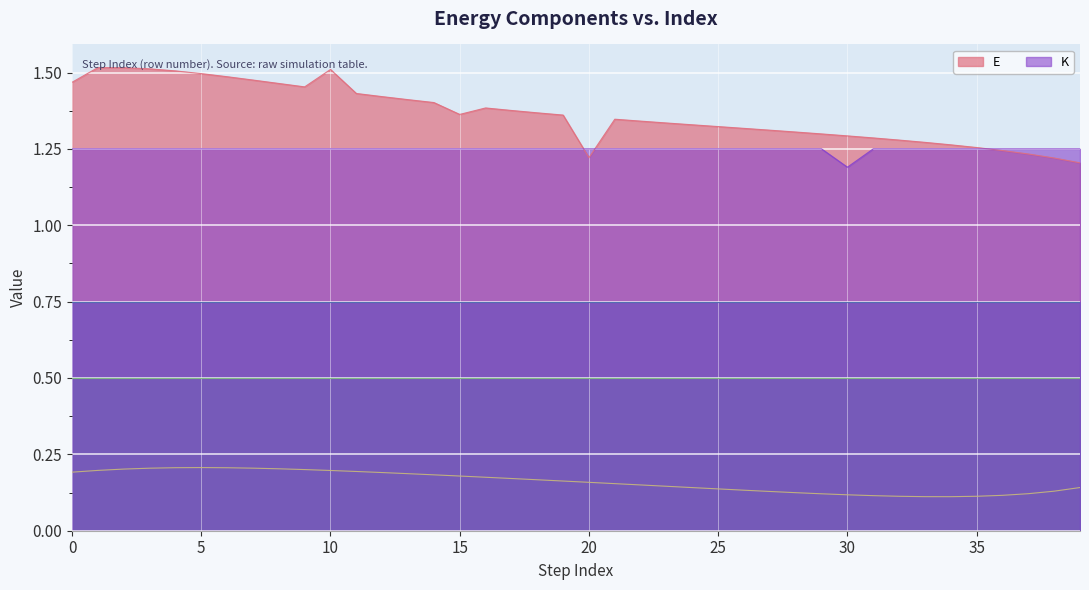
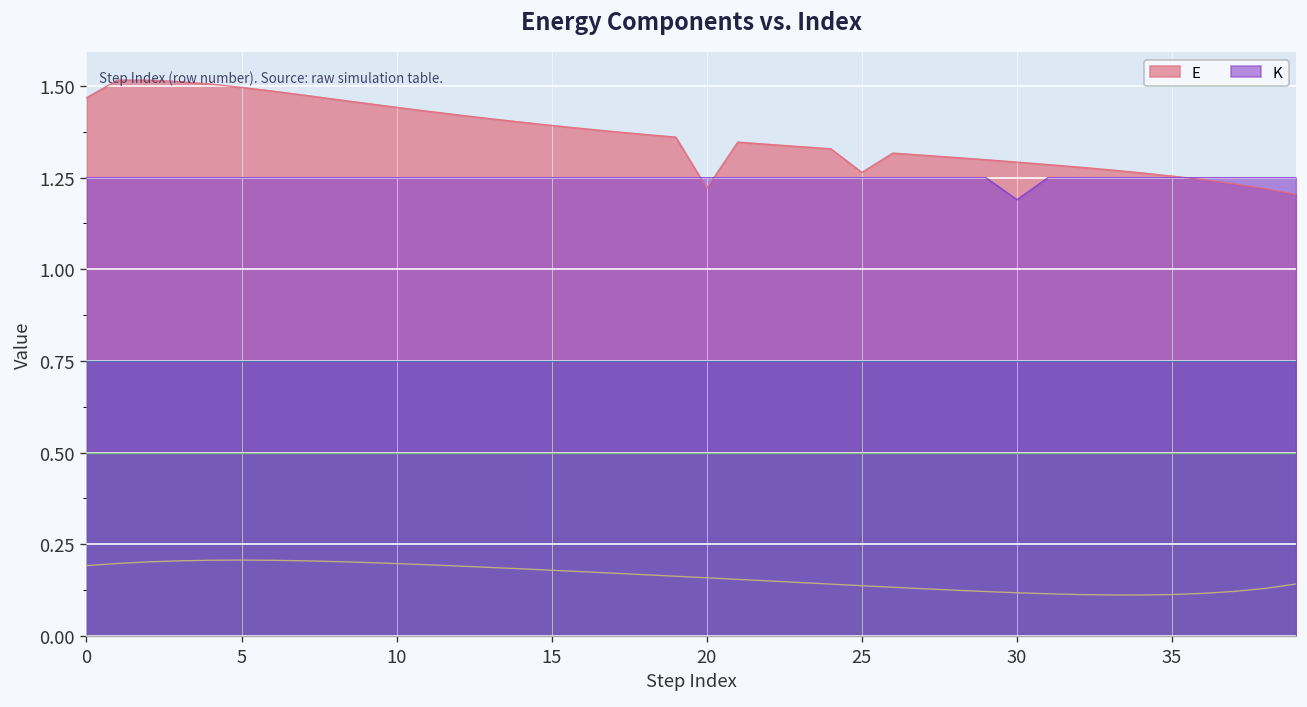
E, 10: 1.51 -> 1.44
E, 15: 1.36 -> 1.39
E, 25: 1.32 -> 1.26
